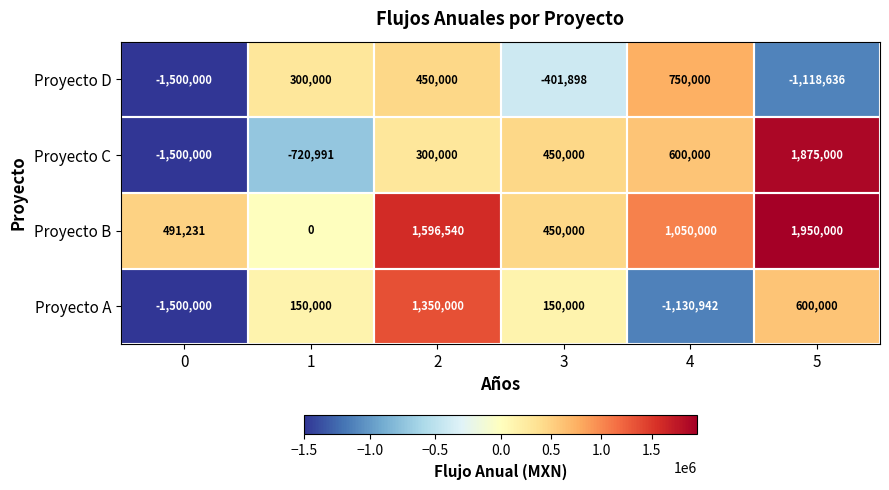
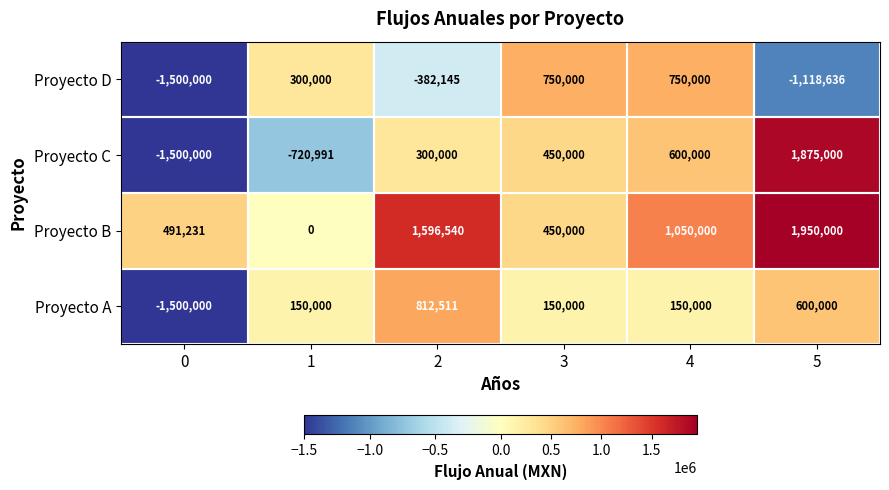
Proyecto D, 2: 450,000 -> -382,145
Proyecto D, 3: -401,898 -> 750,000
Proyecto A, 2: 1,350,000 -> 812,511
Proyecto A, 4: -1,130,942 -> 150,000
